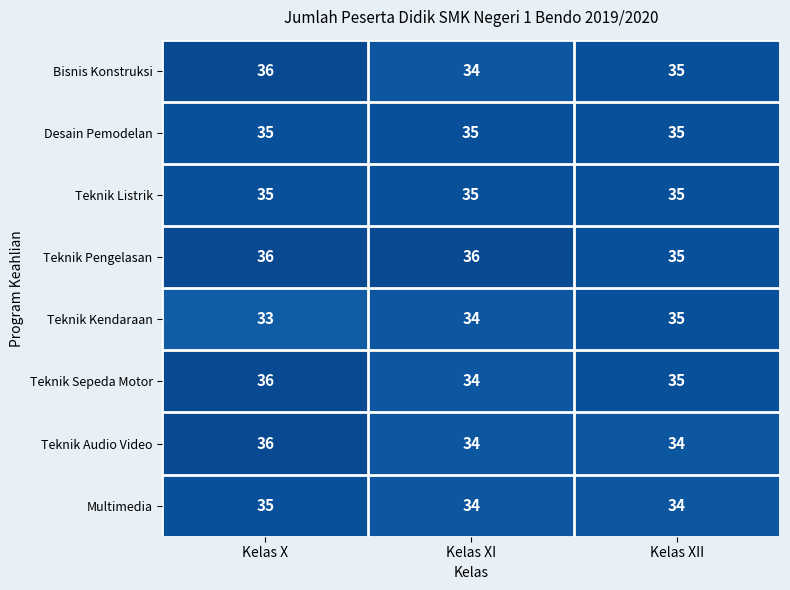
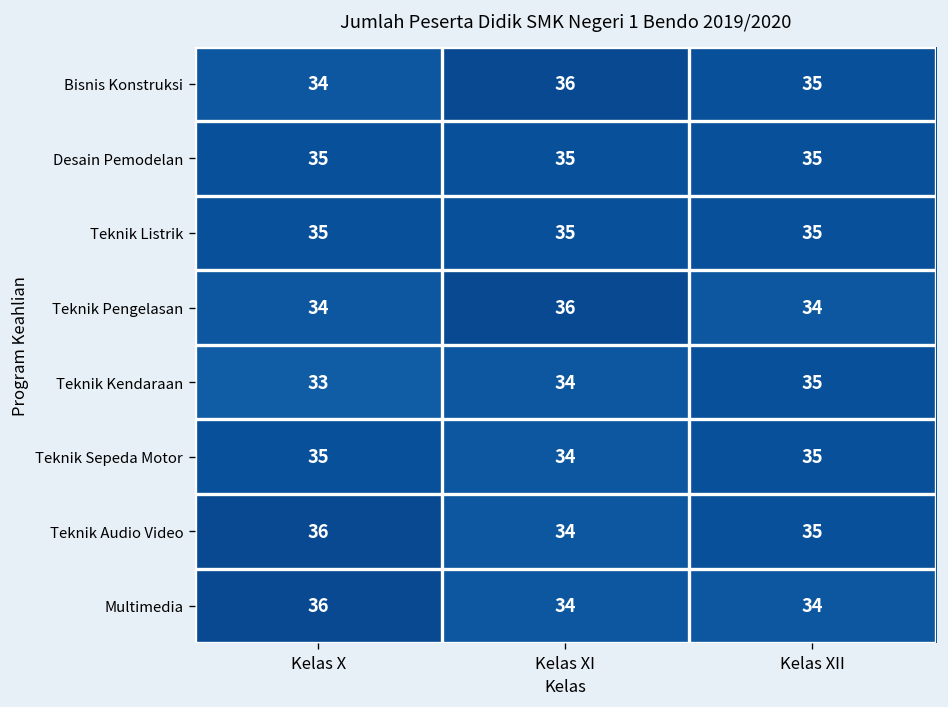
Bisnis Konstruksi, Kelas X: 36 -> 34
Bisnis Konstruksi, Kelas XI: 34 -> 36
Teknik Pengelasan, Kelas X: 36 -> 34
Teknik Pengelasan, Kelas XII: 35 -> 34
Teknik Sepeda Motor, Kelas X: 36 -> 35
Teknik Audio Video, Kelas XII: 34 -> 35
Multimedia, Kelas X: 35 -> 36
